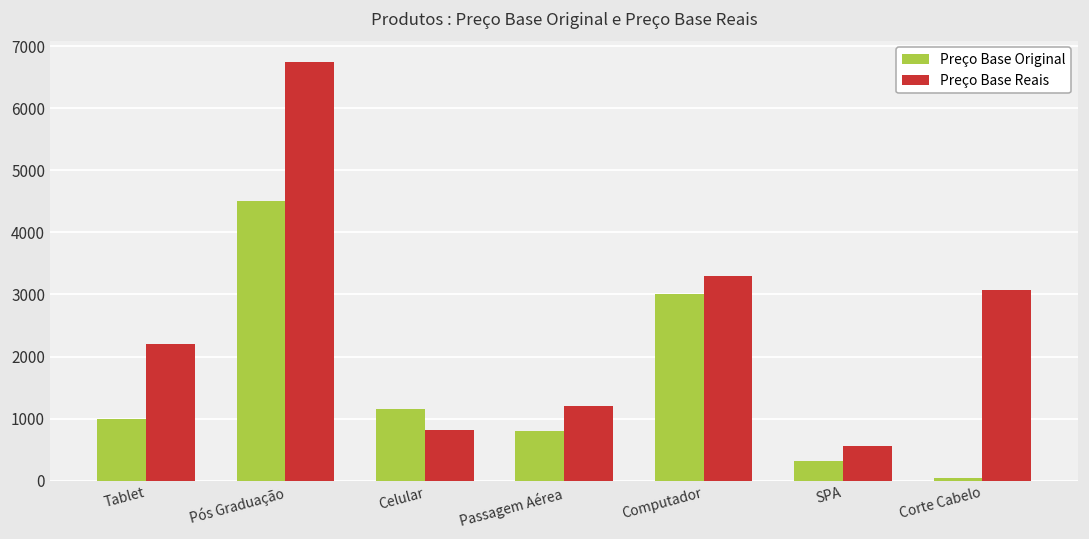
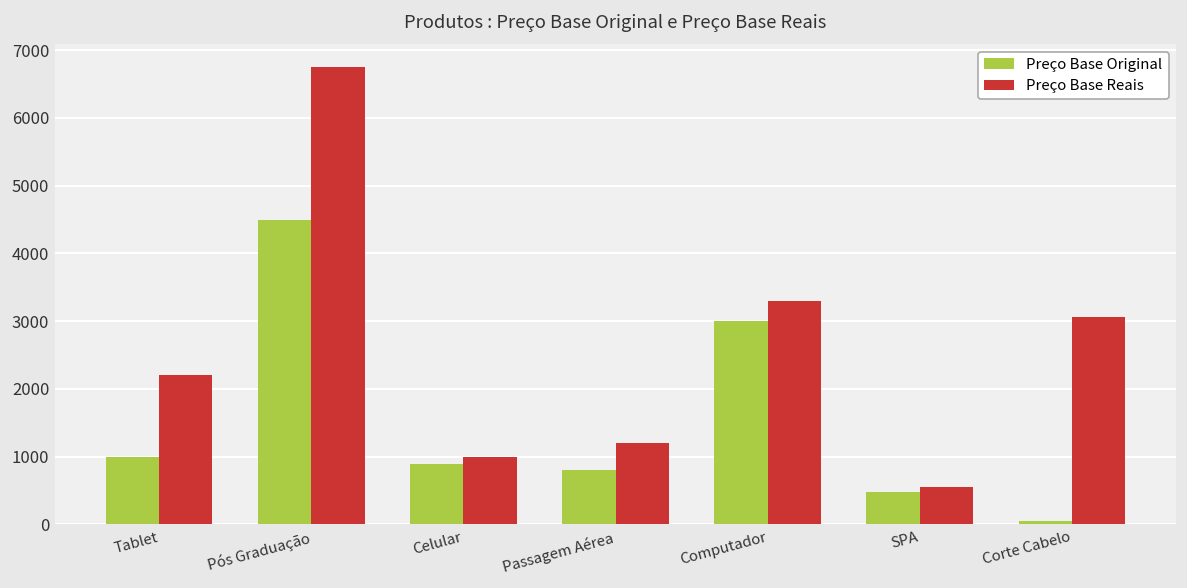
Preço Base Original, Celular: 1200 -> 900
Preço Base Reais, Celular: 800 -> 1000
Preço Base Original, SPA: 300 -> 500
